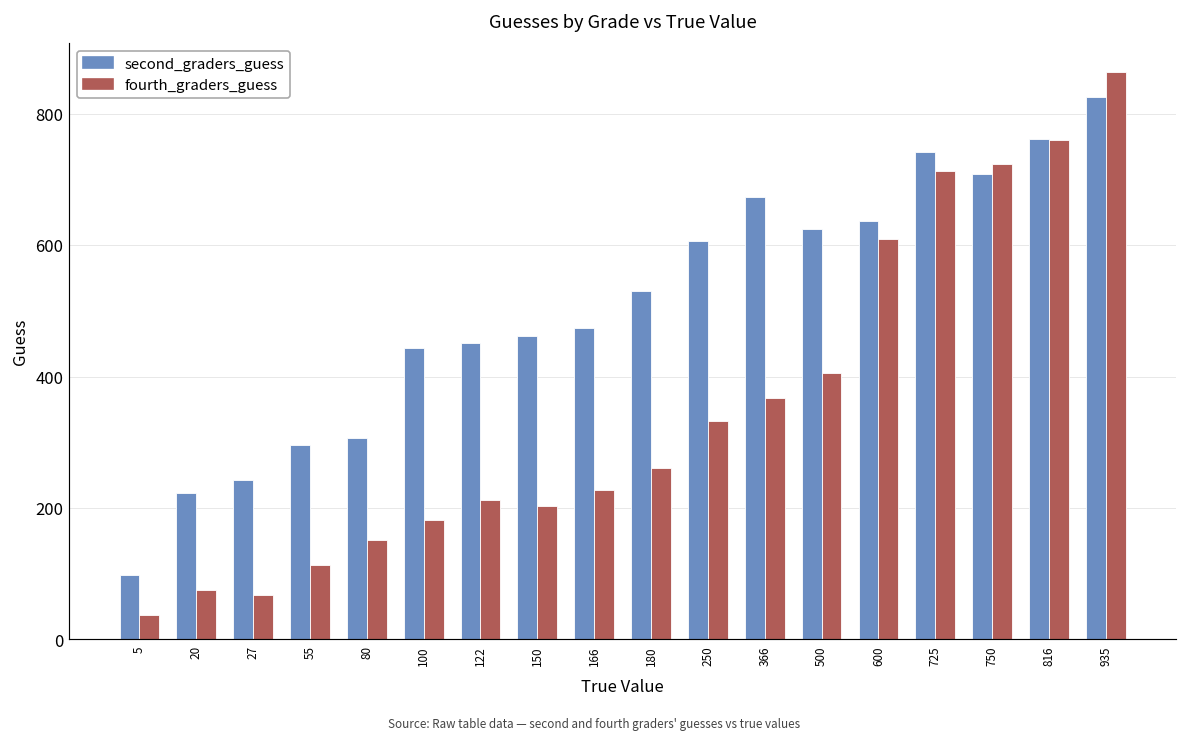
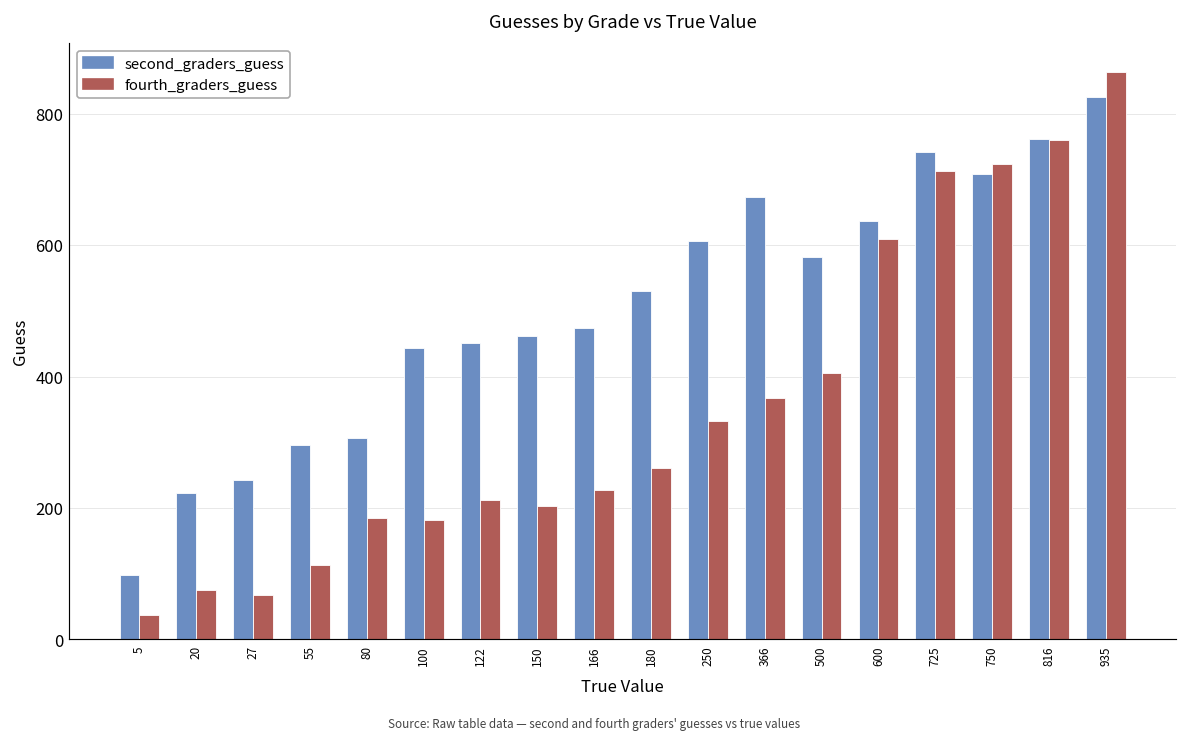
fourth_graders_guess, 80: 150 -> 180
second_graders_guess, 500: 630 -> 580
